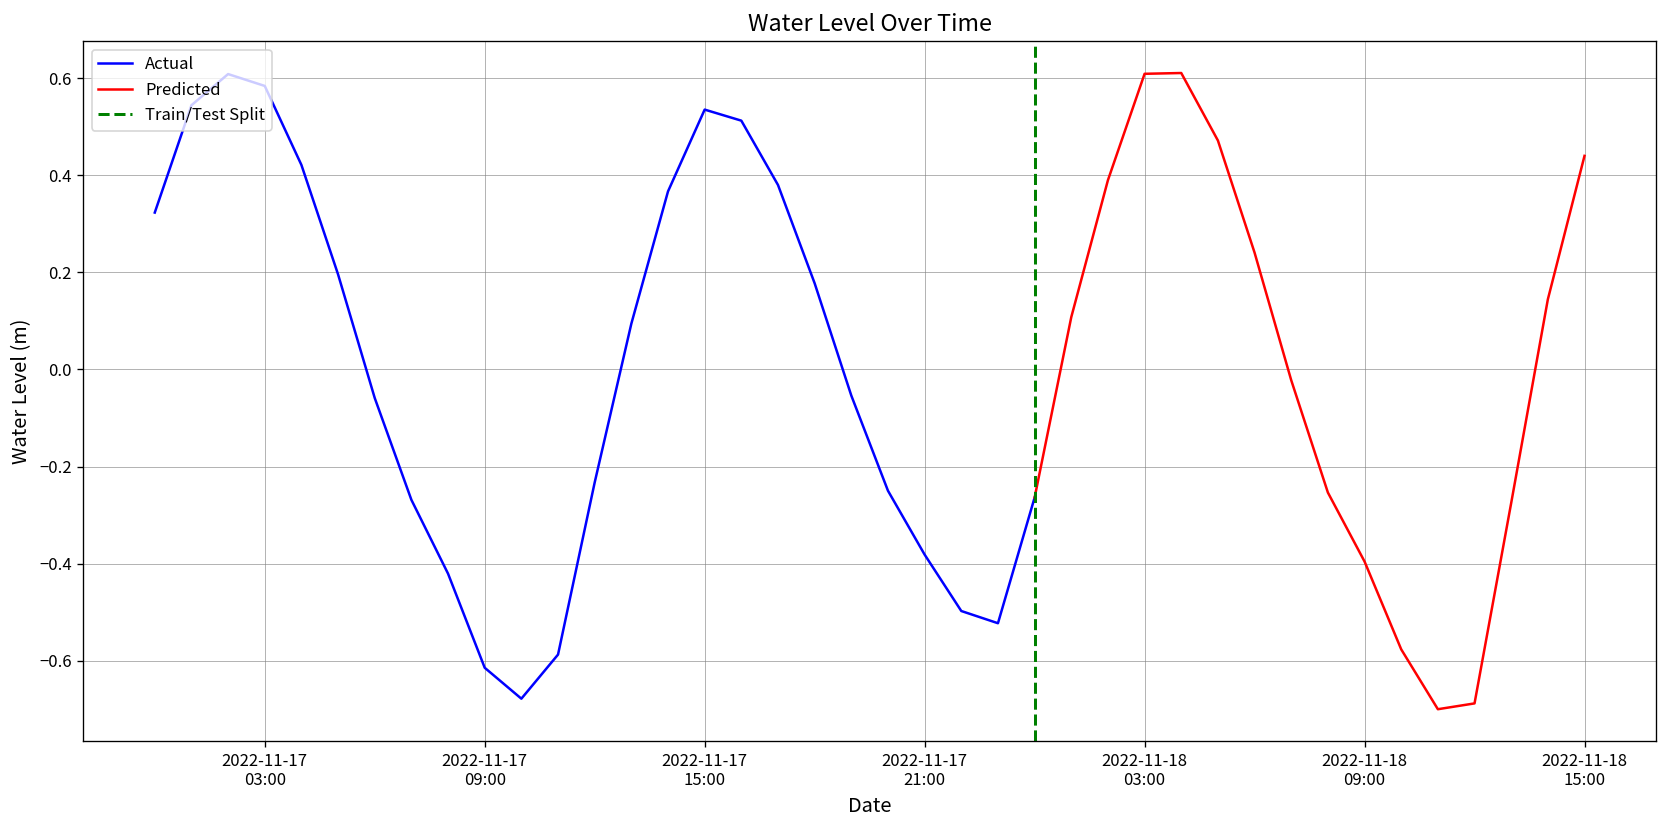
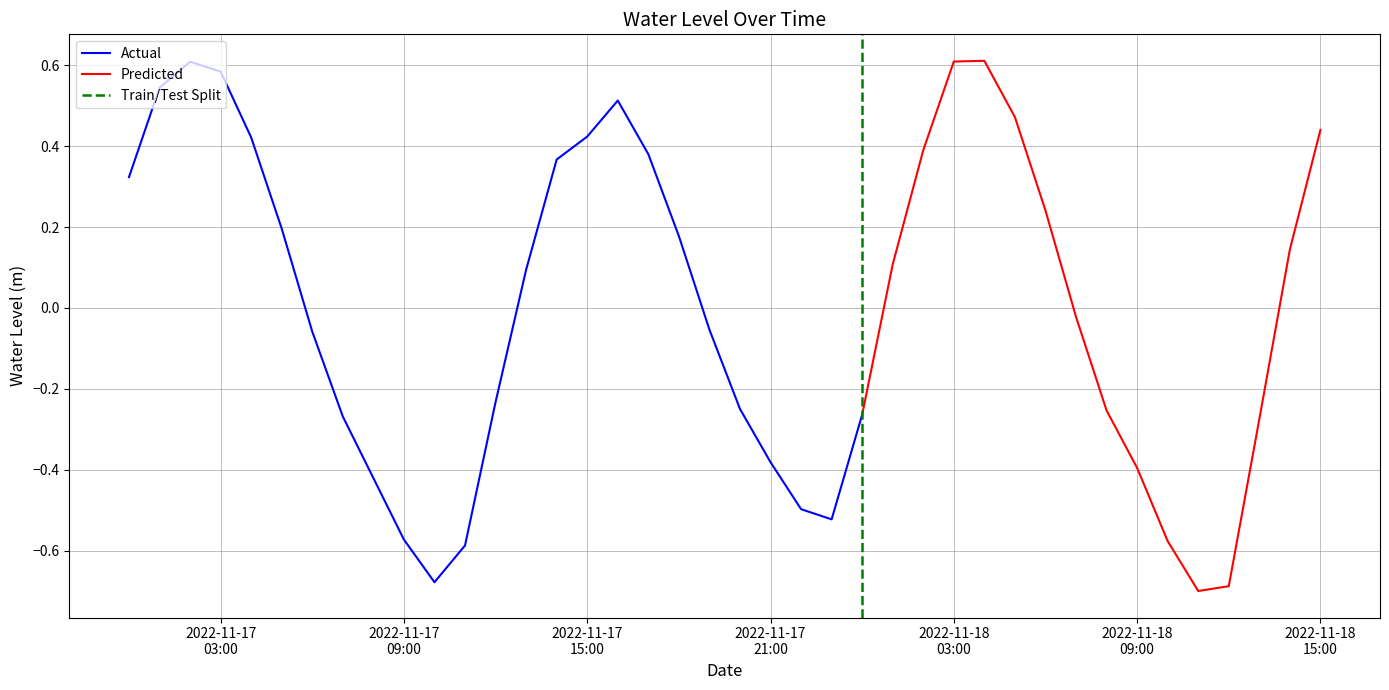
Actual, 2022-11-17 09:00: -0.61 -> -0.57
Actual, 2022-11-17 15:00: 0.54 -> 0.42
